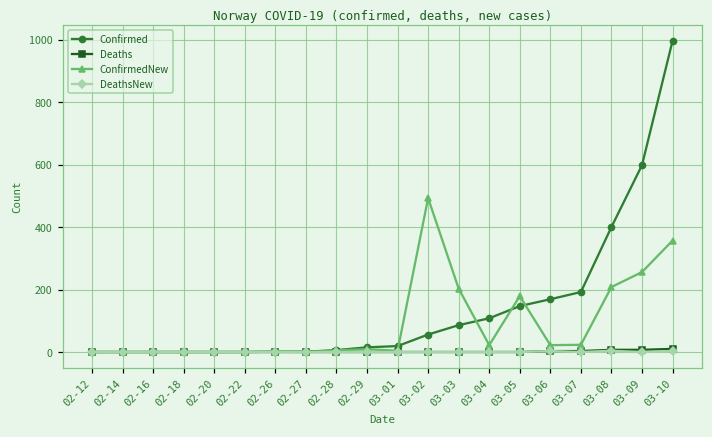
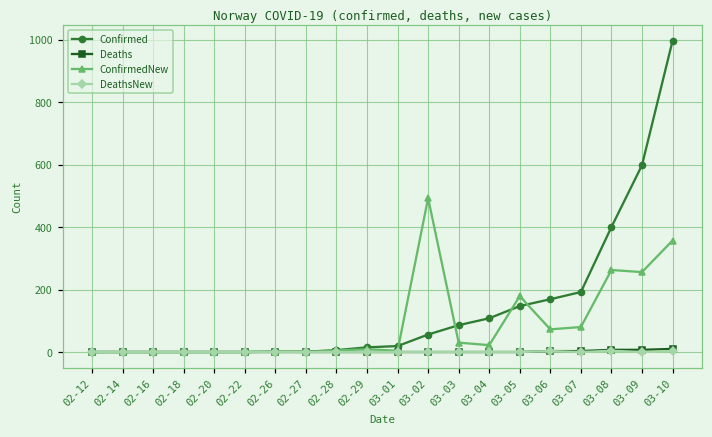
ConfirmedNew, 03-03: 200 -> 30
ConfirmedNew, 03-06: 20 -> 70
ConfirmedNew, 03-07: 20 -> 80
ConfirmedNew, 03-08: 210 -> 260
